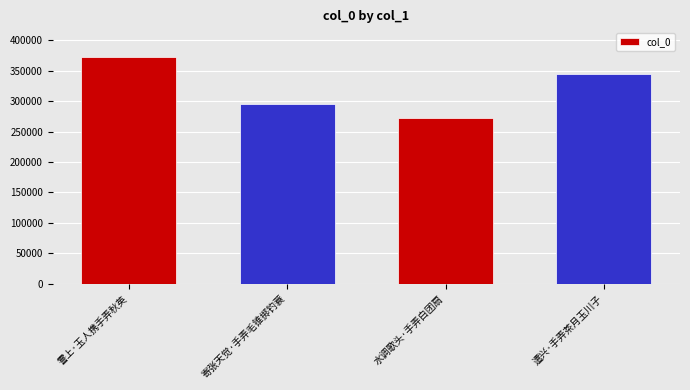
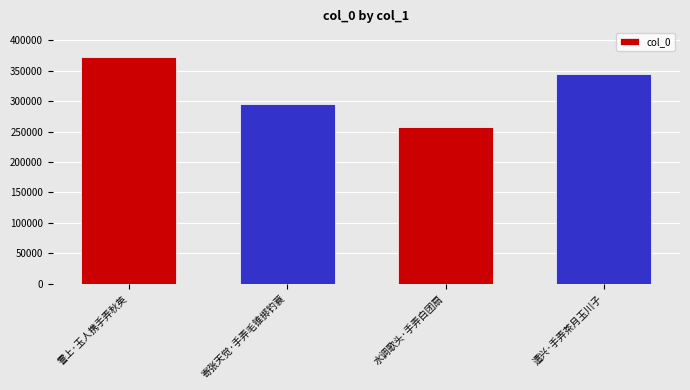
水调歌头·手弄白团扇: 270000 -> 260000
